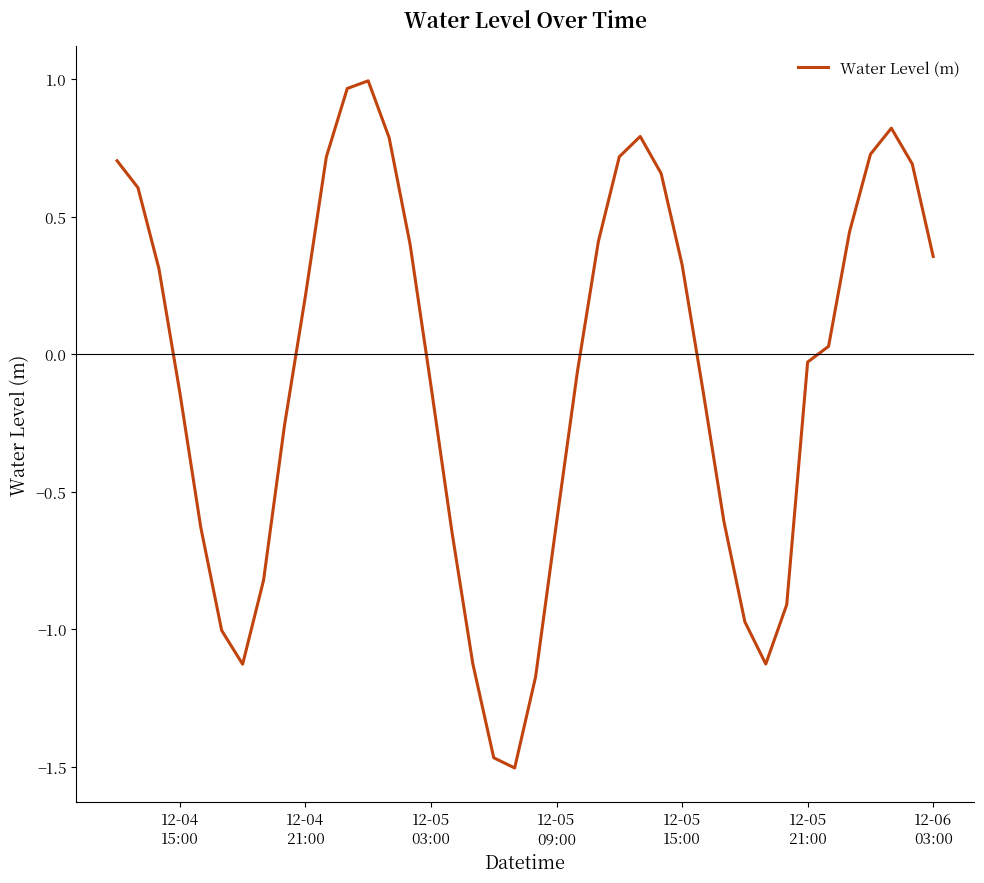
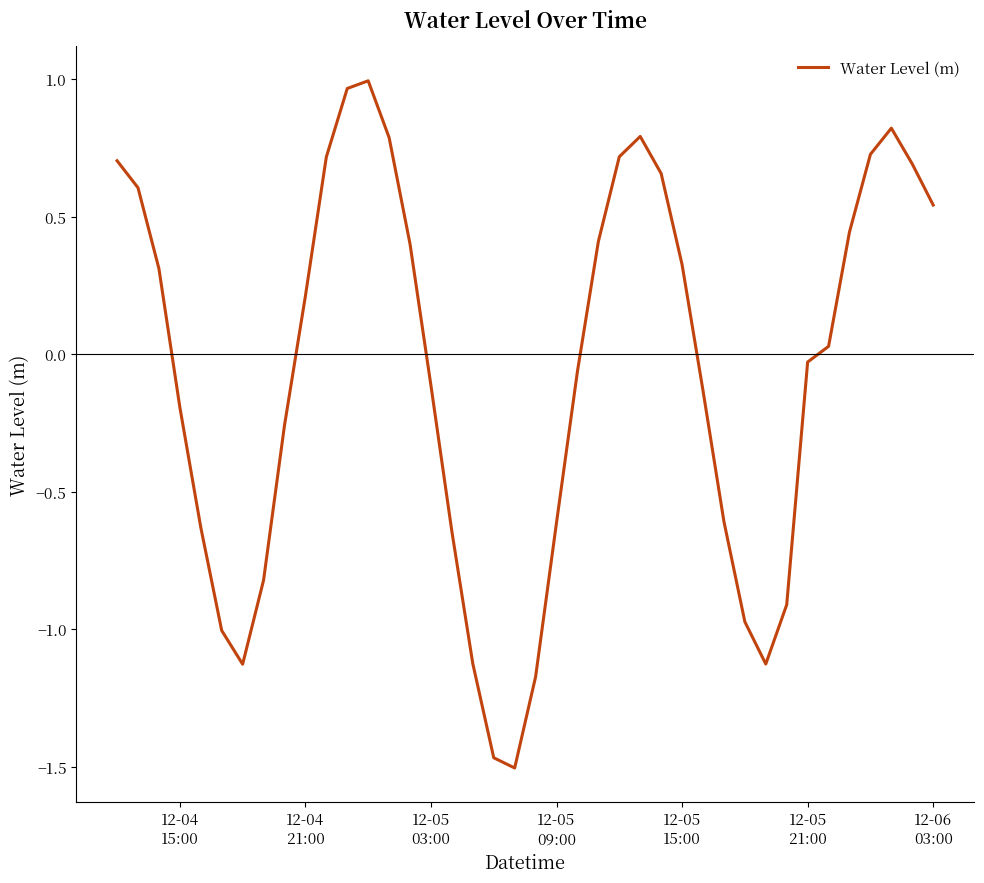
12-04 15:00: -0.14 -> -0.19
12-06 03:00: 0.36 -> 0.54
